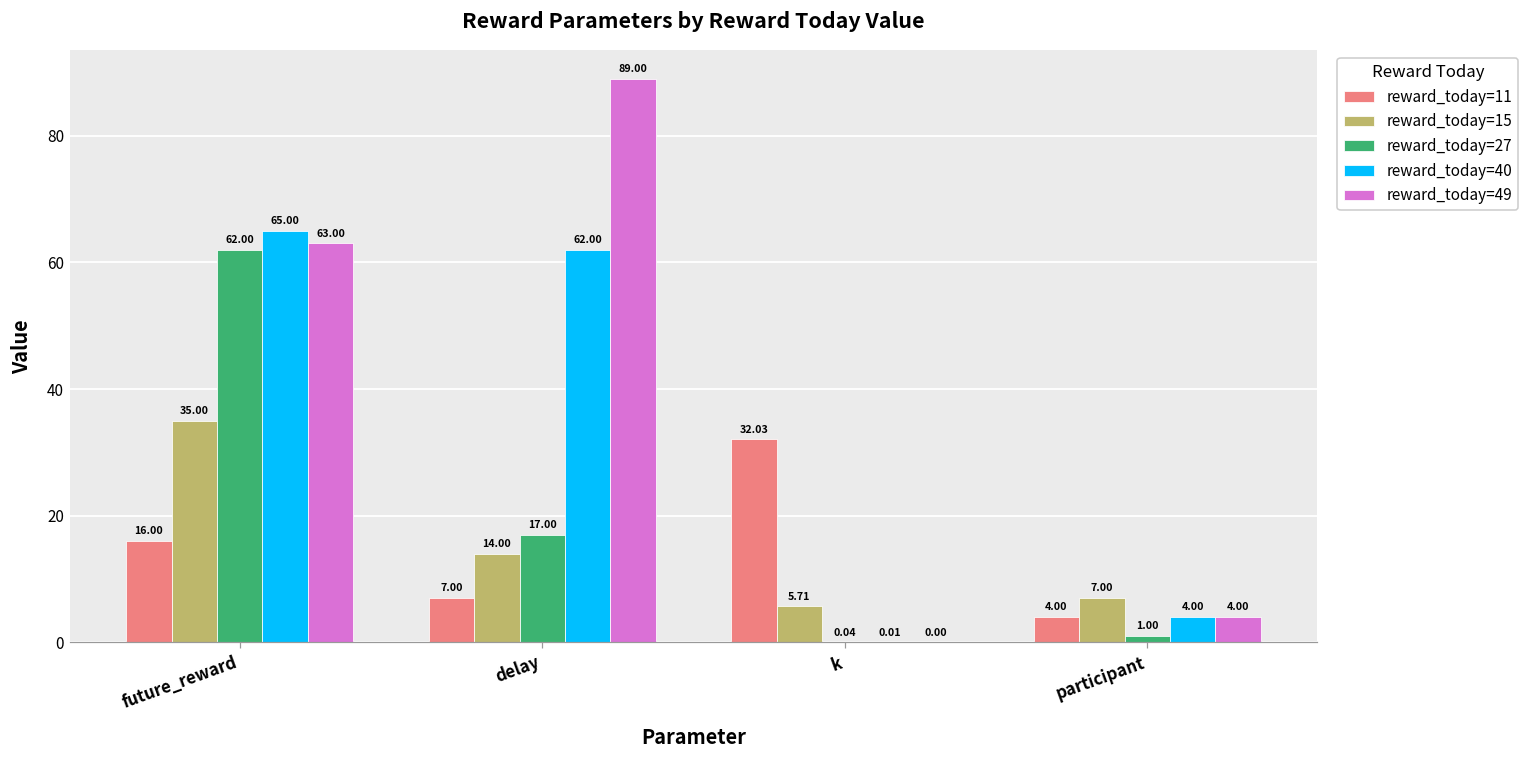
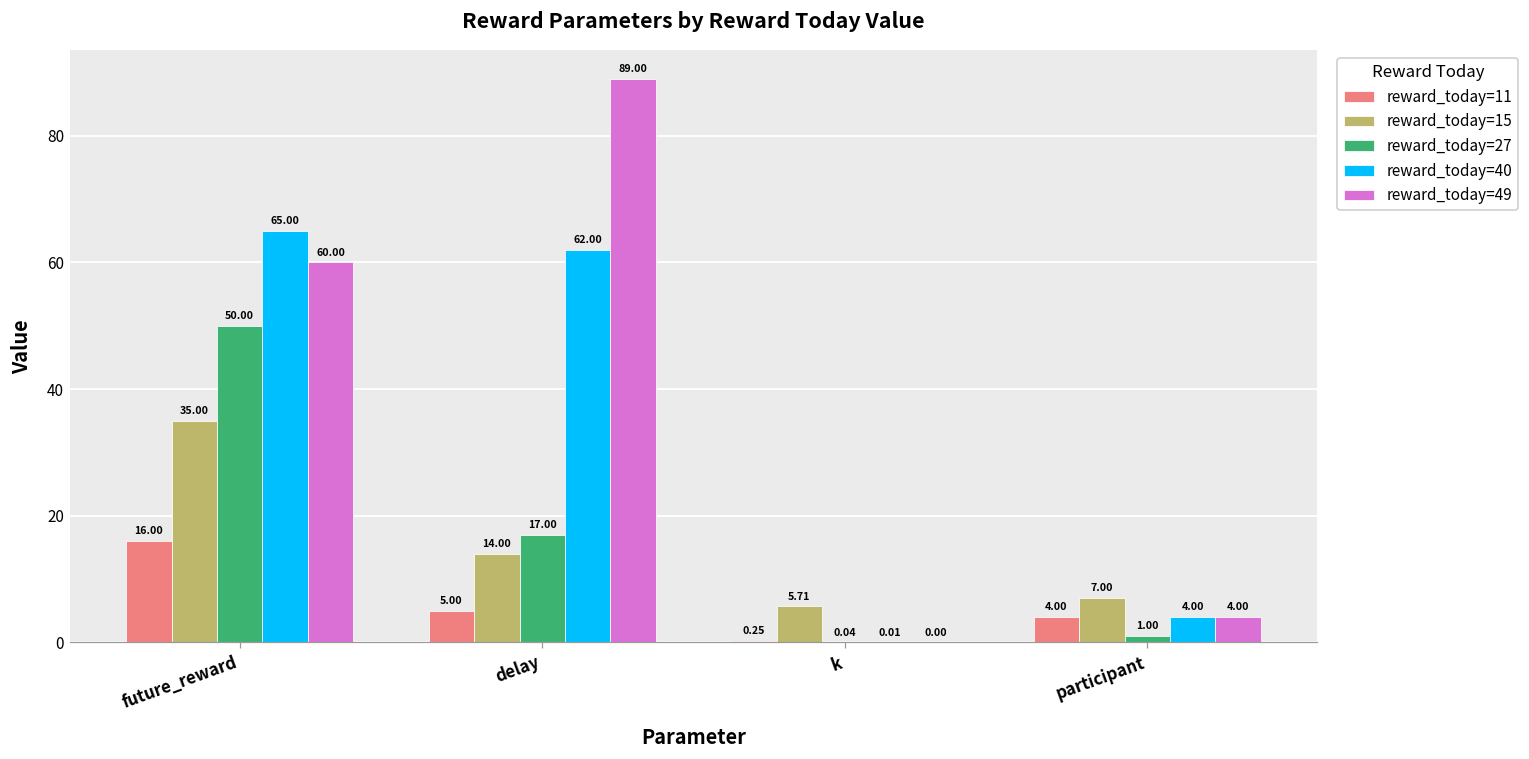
reward_today=27, future_reward: 62.00 -> 50.00
reward_today=49, future_reward: 63.00 -> 60.00
reward_today=11, delay: 7.00 -> 5.00
reward_today=11, k: 32.03 -> 0.25
